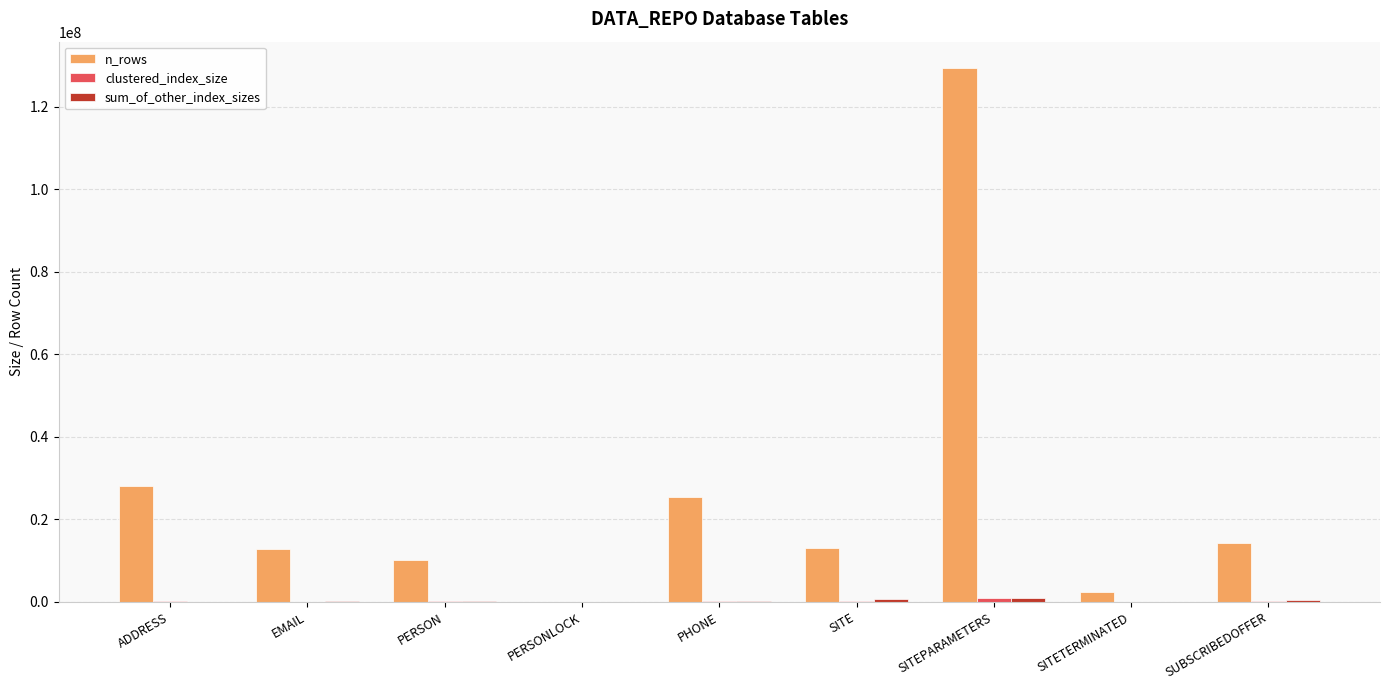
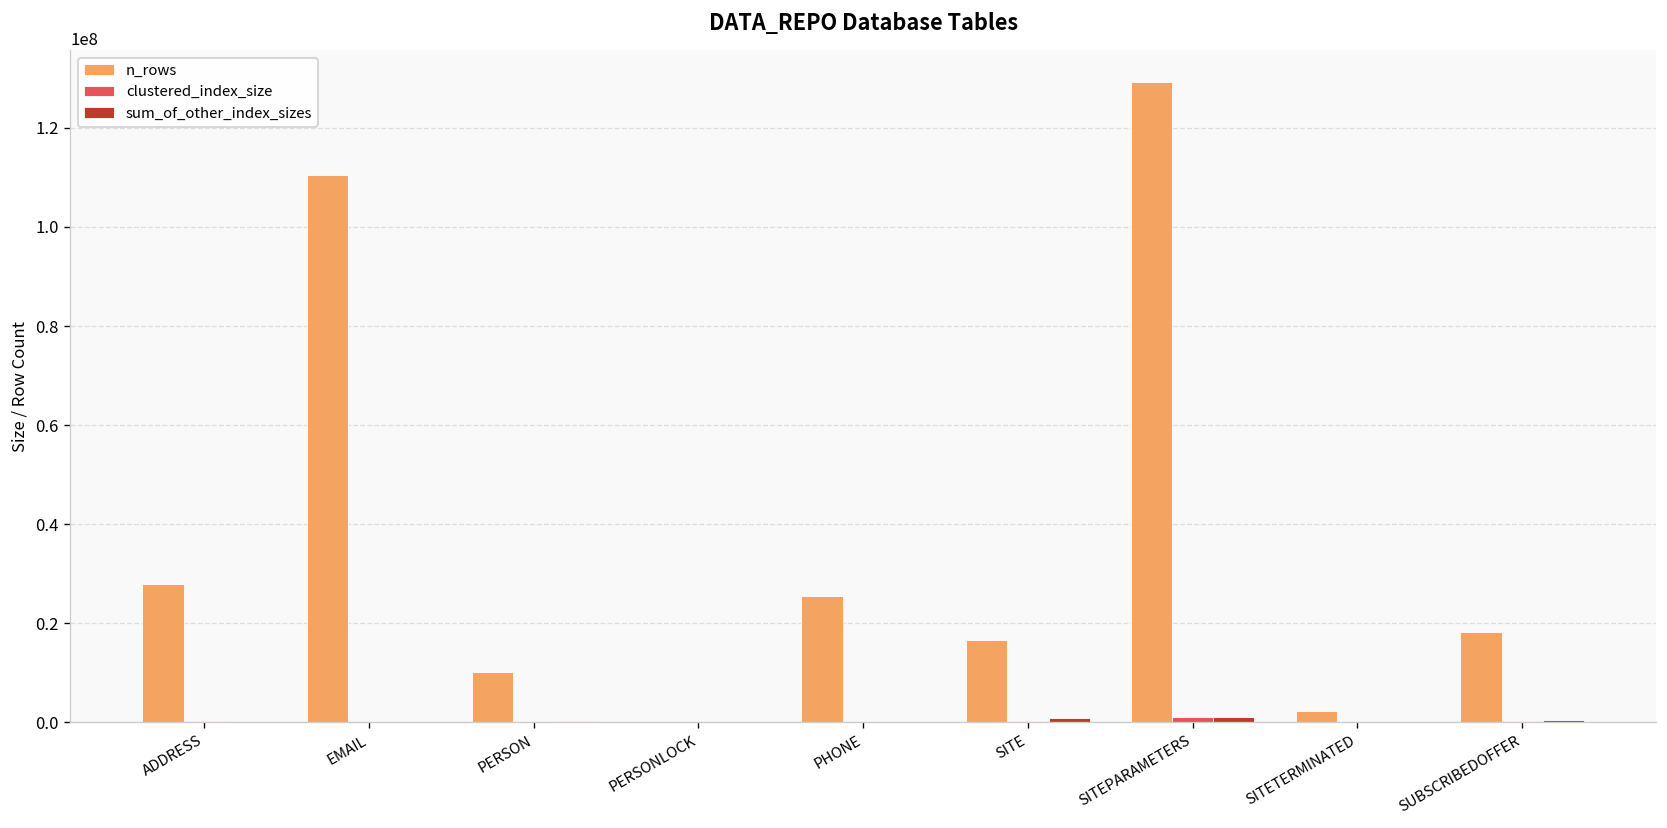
n_rows, EMAIL: 13000000 -> 110000000
n_rows, SITE: 13000000 -> 17000000
n_rows, SUBSCRIBEDOFFER: 14000000 -> 18000000
